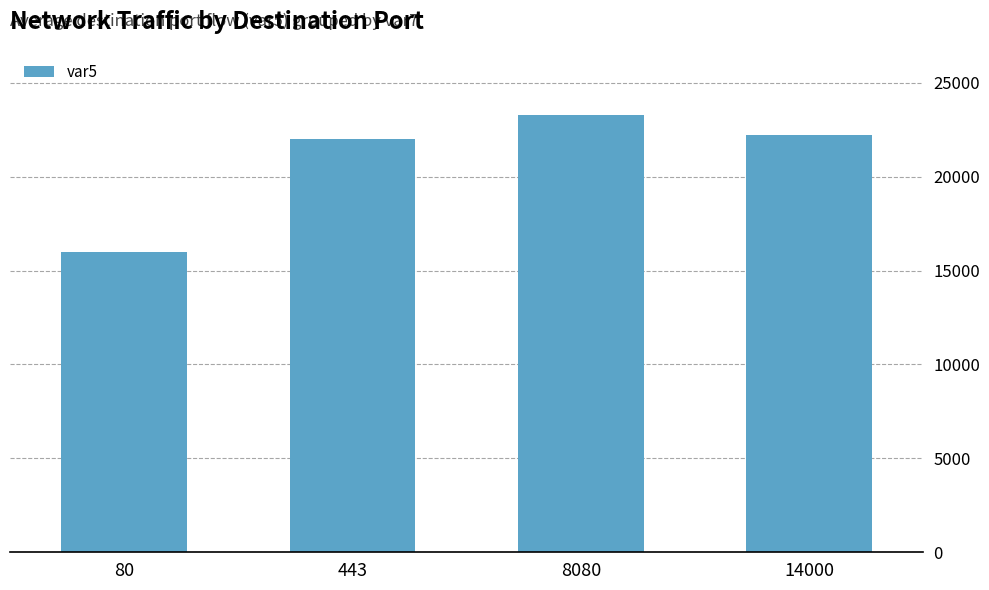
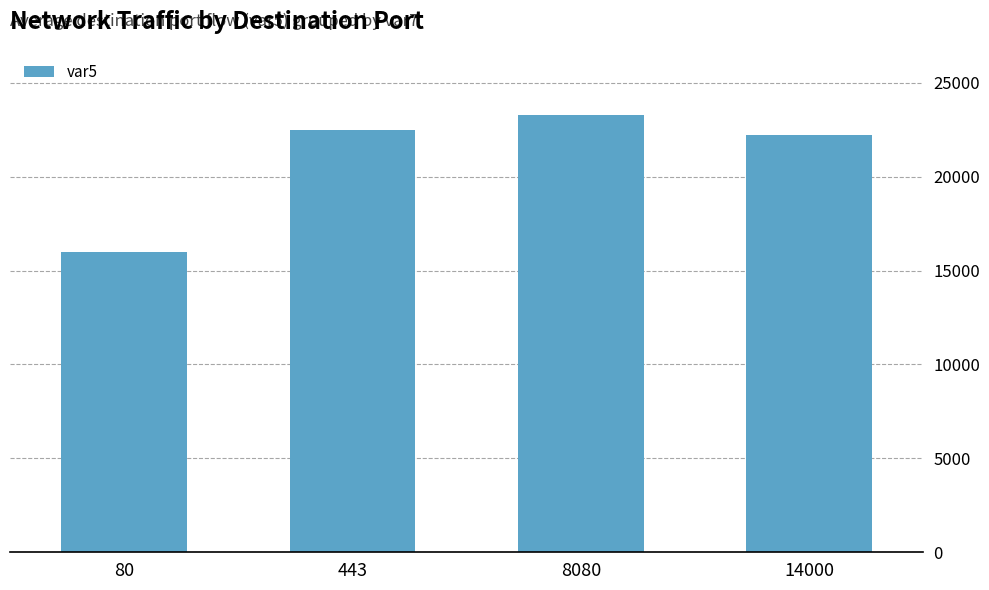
443: 22000 -> 22500
